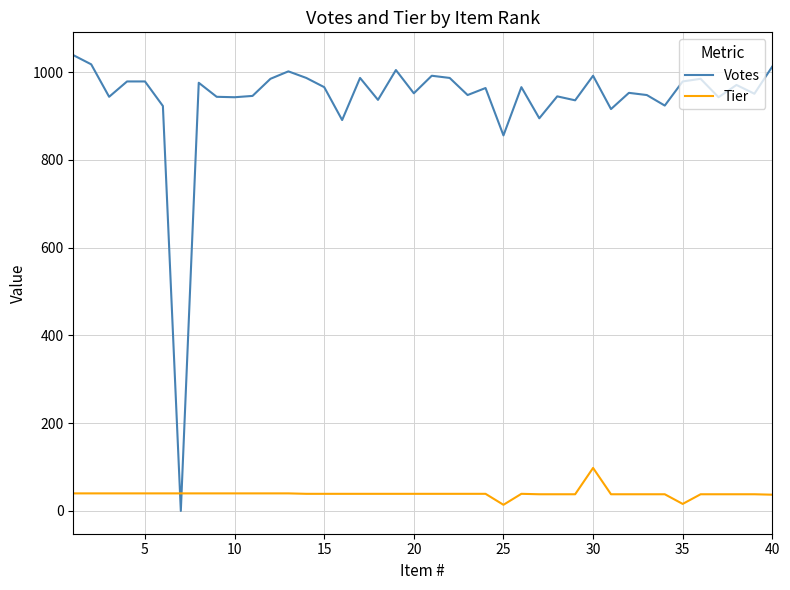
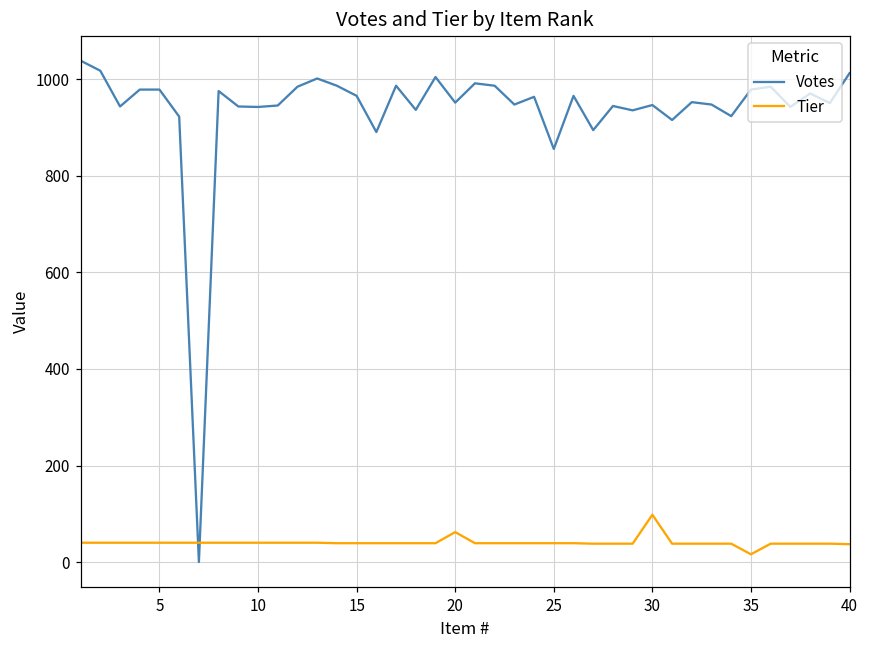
Tier, 20: 40 -> 60
Tier, 25: 10 -> 40
Votes, 30: 990 -> 950
